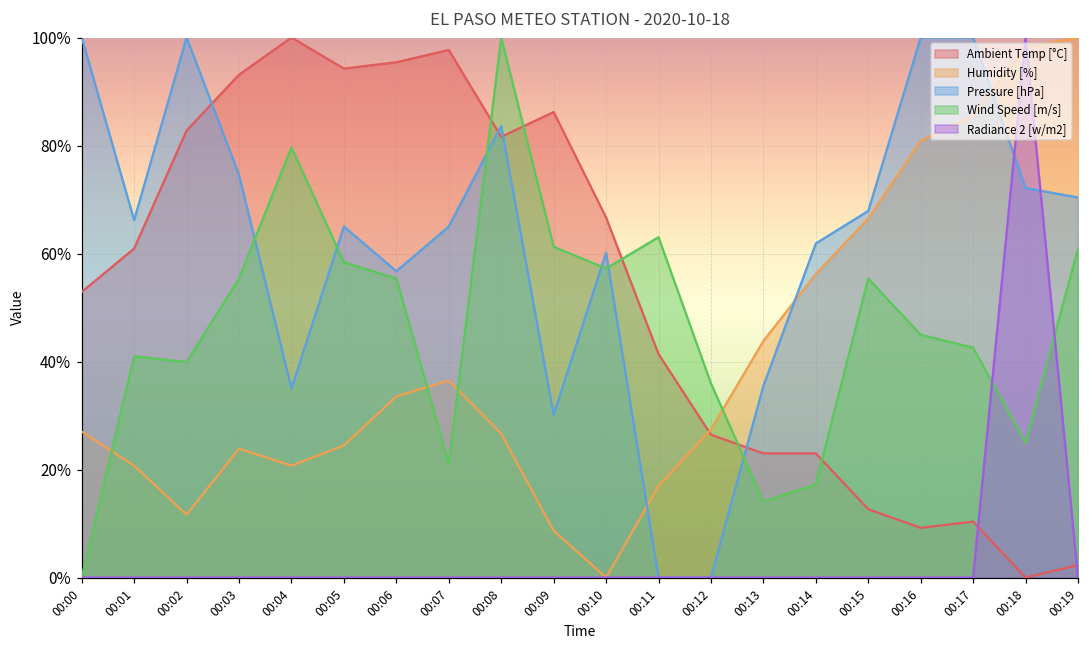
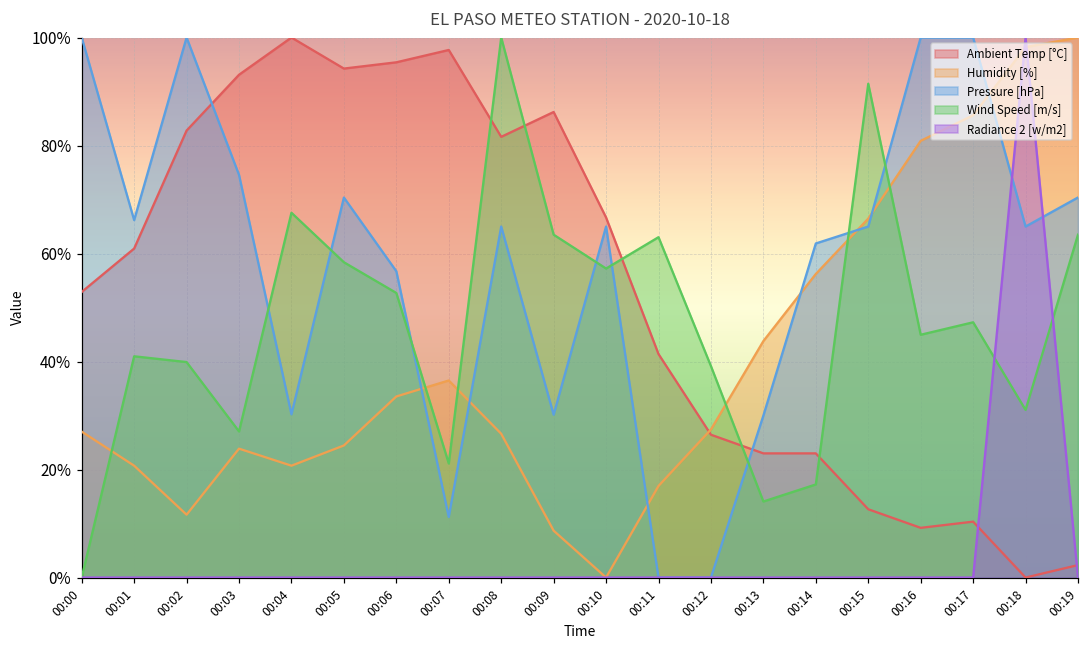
Wind Speed [m/s], 00:03: 55% -> 27%
Pressure [hPa], 00:04: 35% -> 30%
Wind Speed [m/s], 00:04: 80% -> 68%
Pressure [hPa], 00:05: 65% -> 70%
Wind Speed [m/s], 00:06: 55% -> 53%
Pressure [hPa], 00:07: 65% -> 11%
Pressure [hPa], 00:08: 84% -> 65%
Wind Speed [m/s], 00:09: 61% -> 63%
Pressure [hPa], 00:10: 60% -> 65%
Wind Speed [m/s], 00:12: 36% -> 39%
Pressure [hPa], 00:13: 35% -> 30%
Pressure [hPa], 00:15: 68% -> 65%
Wind Speed [m/s], 00:15: 55% -> 91%
Wind Speed [m/s], 00:17: 43% -> 47%
Pressure [hPa], 00:18: 72% -> 65%
Wind Speed [m/s], 00:18: 25% -> 31%
Wind Speed [m/s], 00:19: 61% -> 63%
